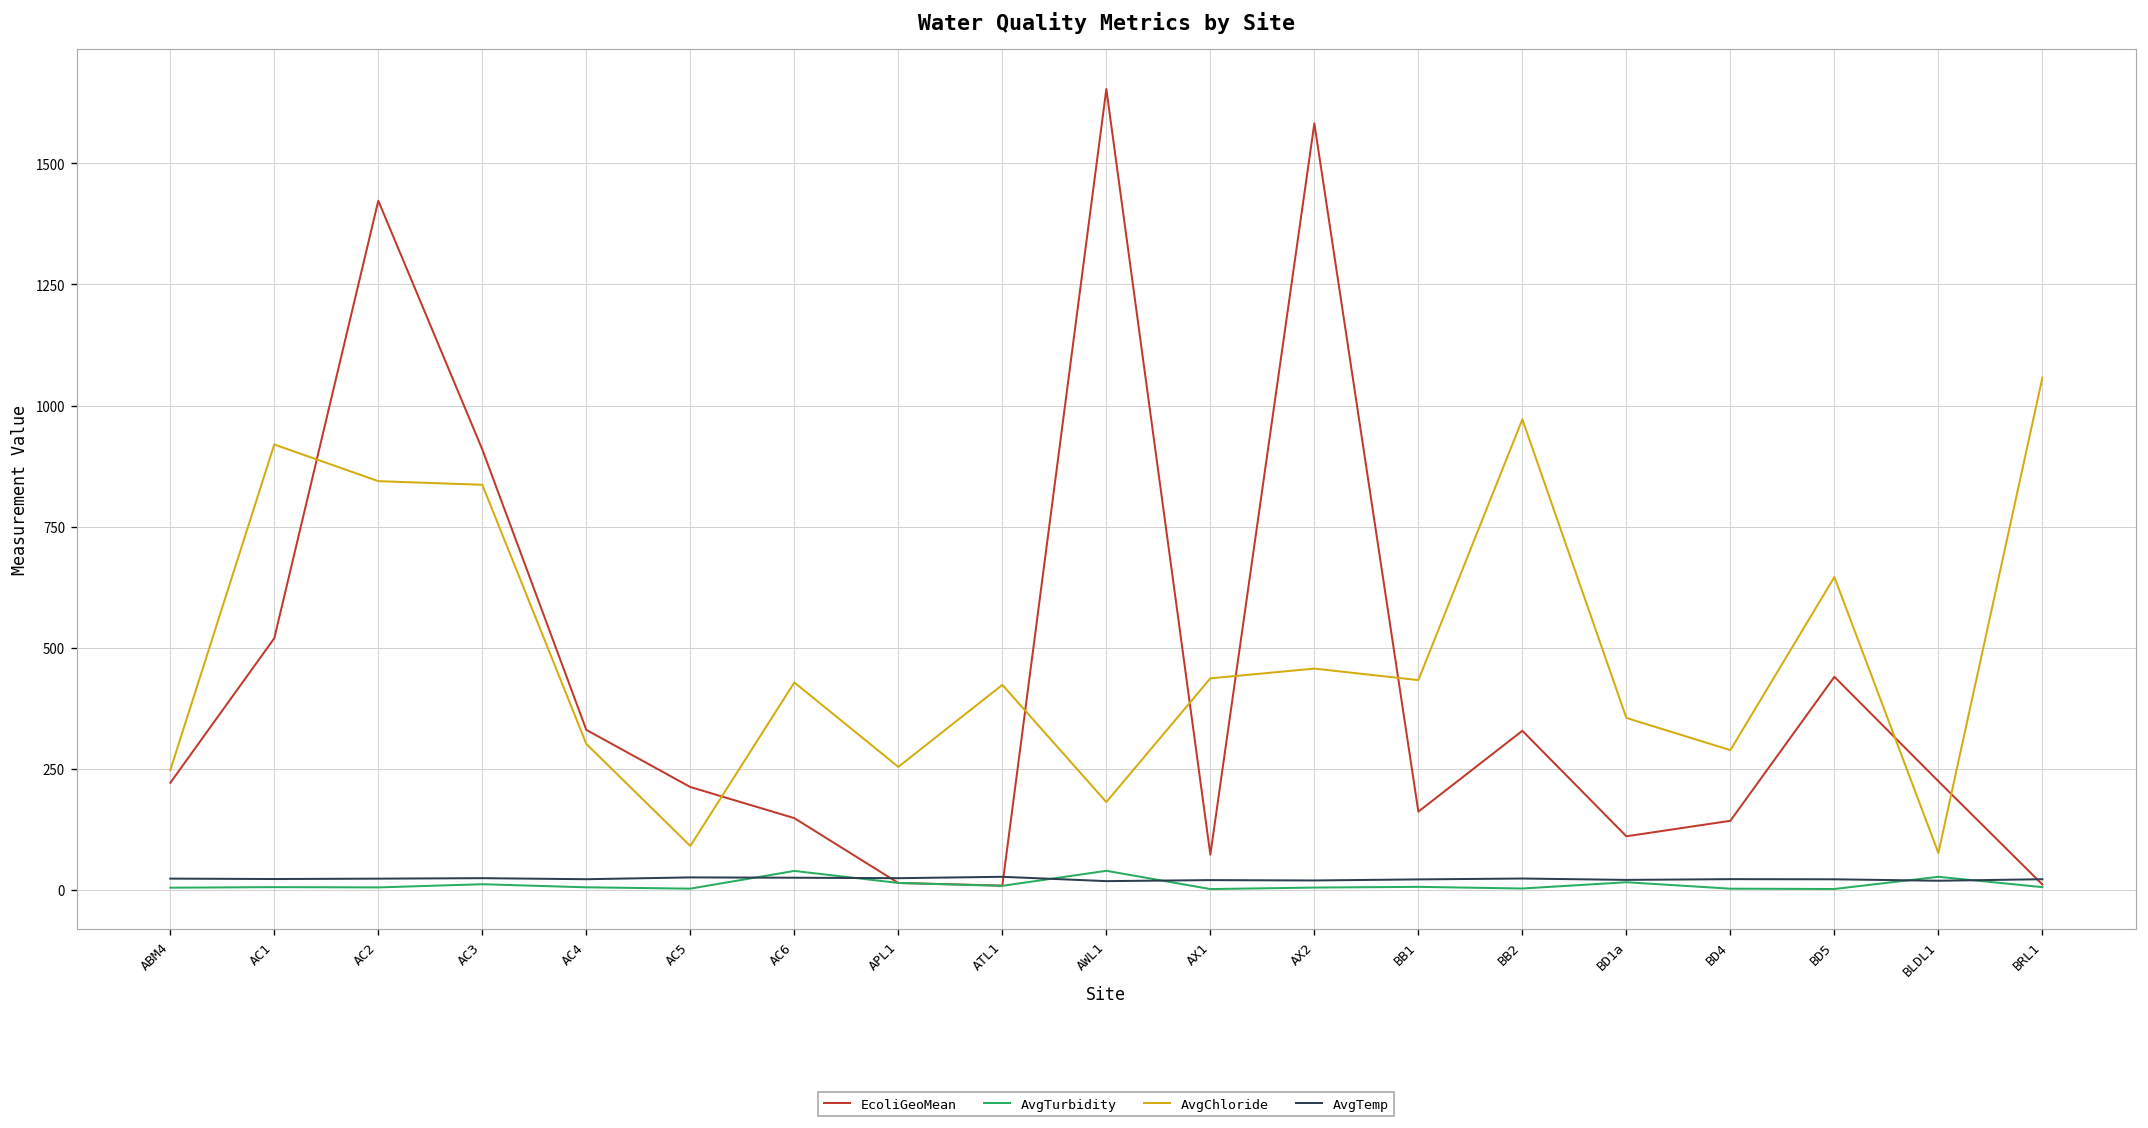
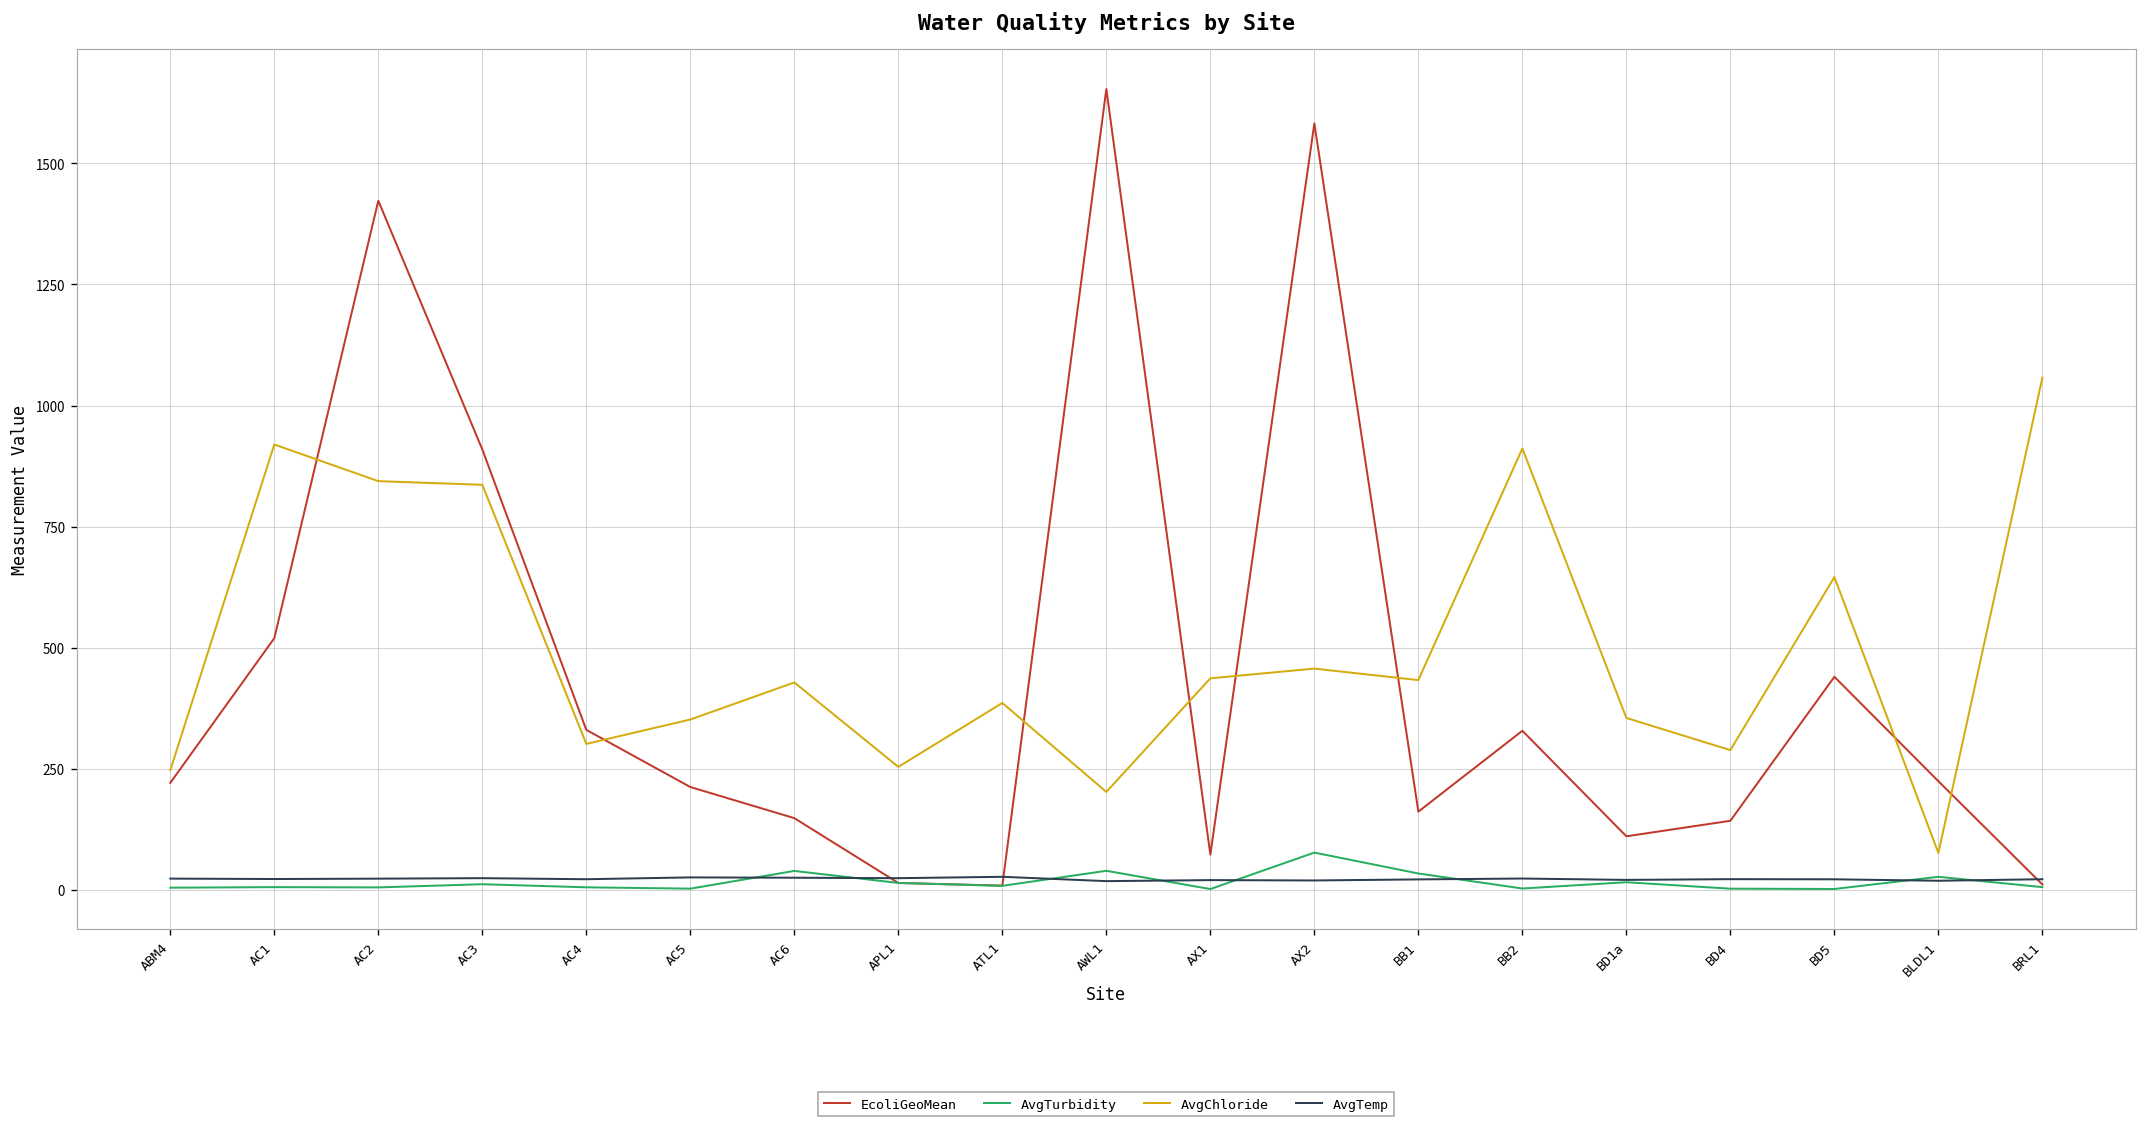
AvgChloride, AC5: 90 -> 350
AvgChloride, ATL1: 420 -> 390
AvgChloride, AWL1: 180 -> 200
AvgTurbidity, AX2: 0 -> 80
AvgTurbidity, BB1: 10 -> 30
AvgChloride, BB2: 970 -> 910
